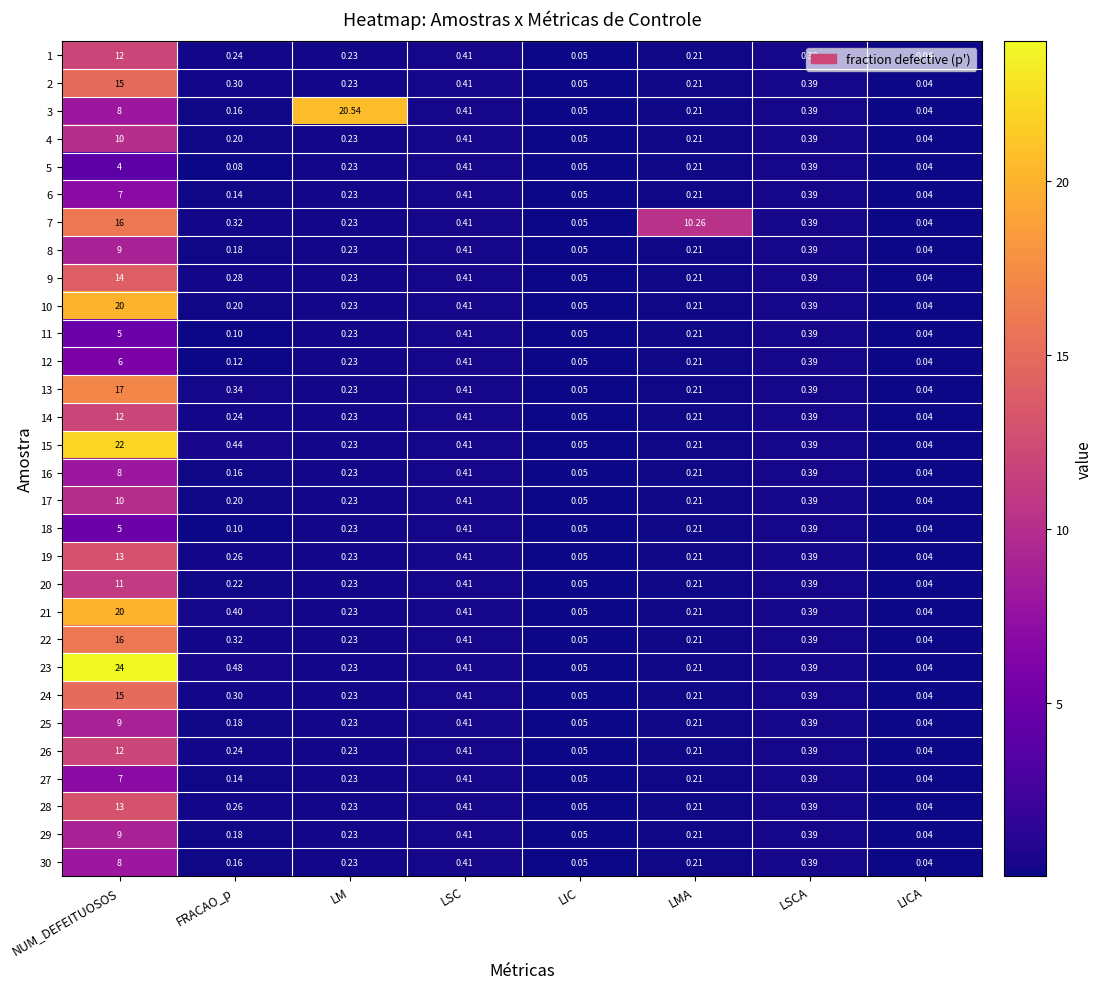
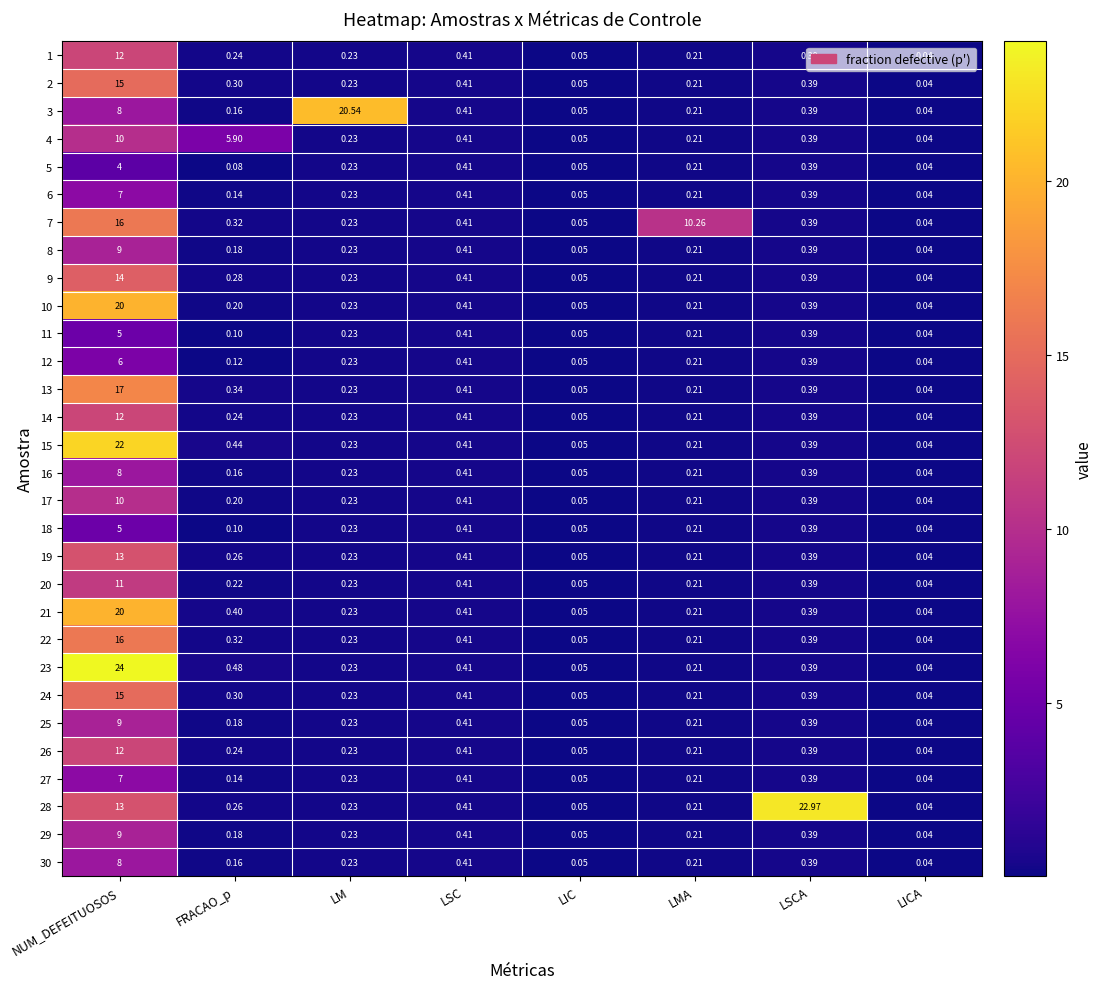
4, FRACAO_p: 0.20 -> 5.90
28, LSCA: 0.39 -> 22.97
